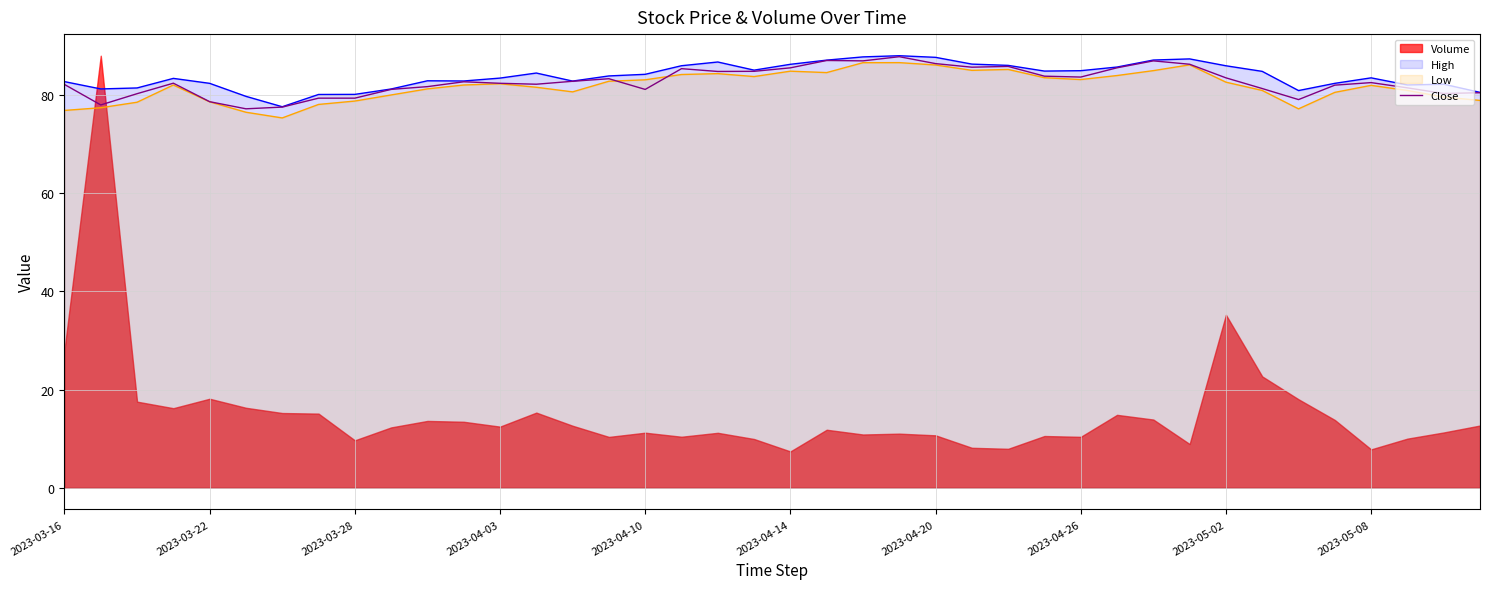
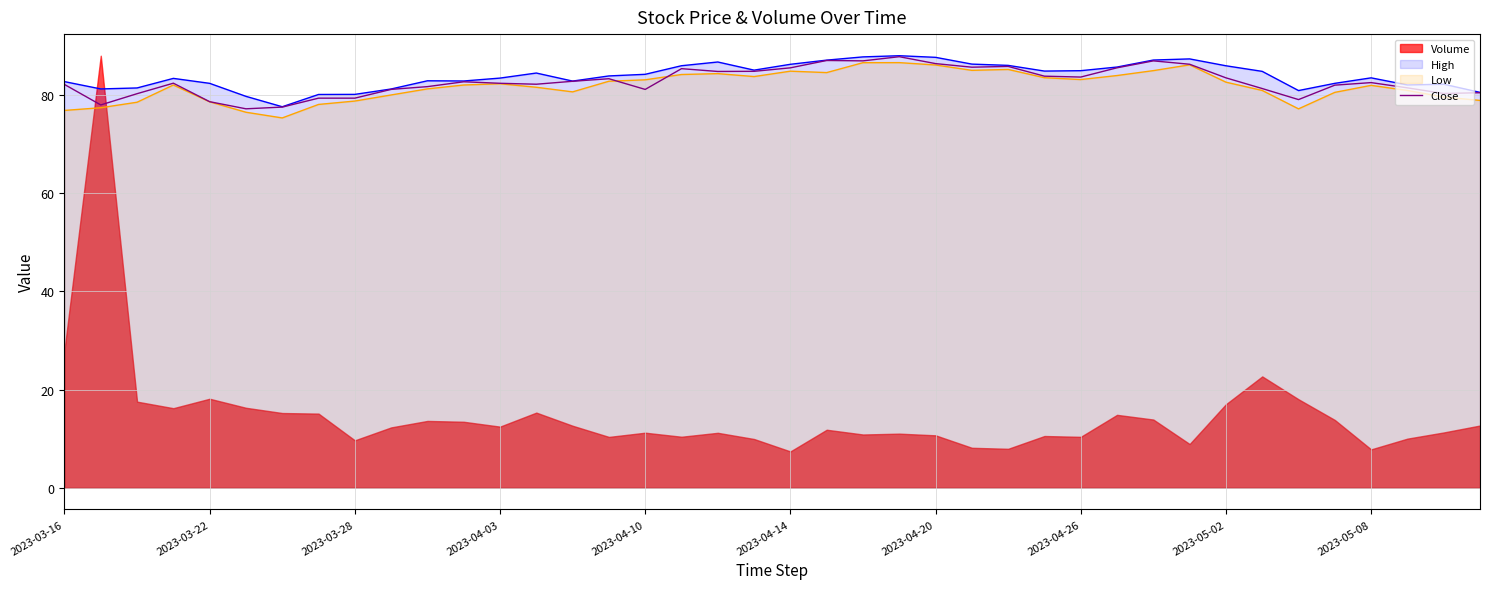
Volume, 2023-05-02: 35 -> 17
